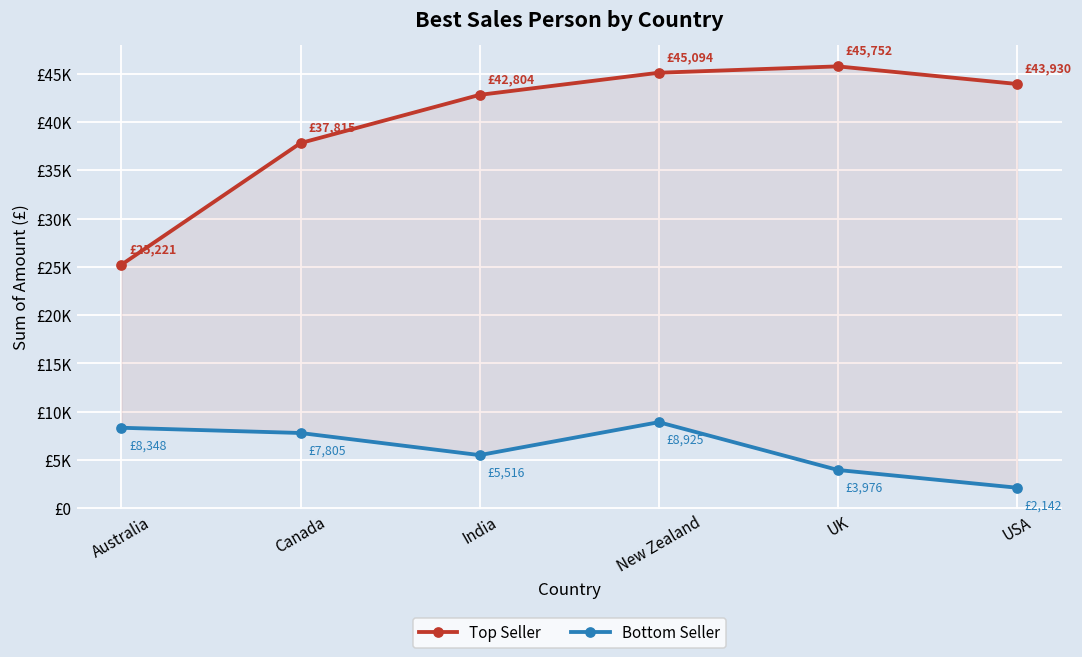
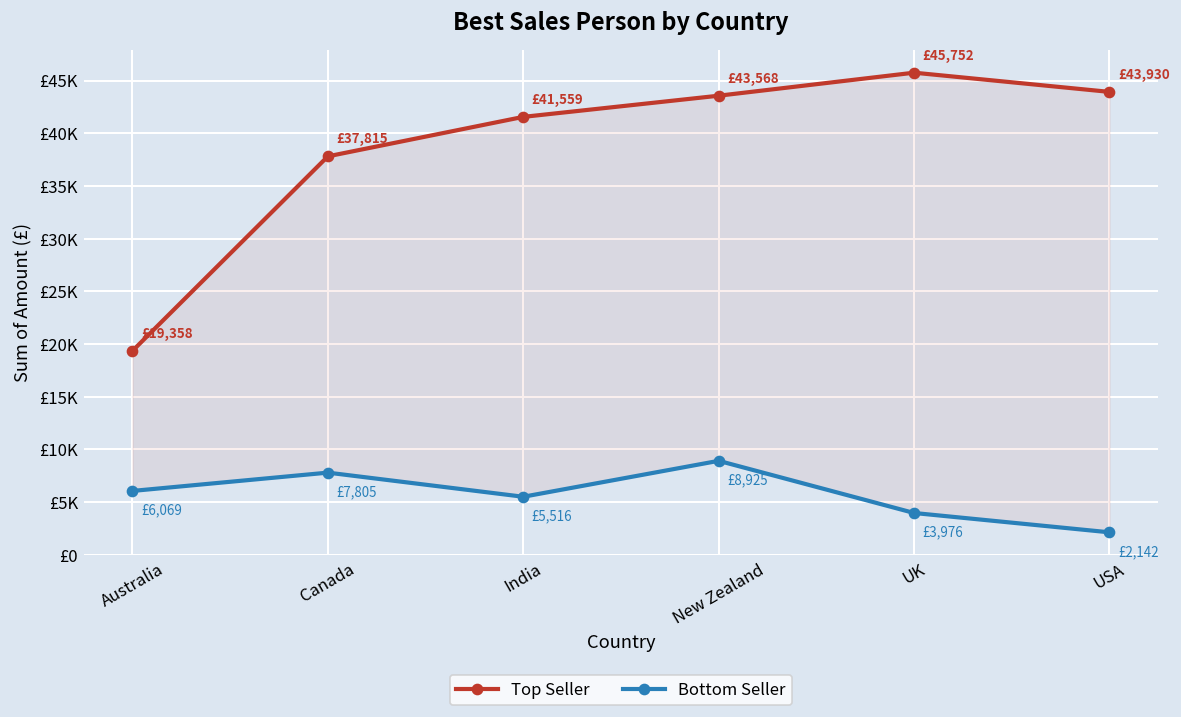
Top Seller, Australia: £25,221 -> £19,358
Bottom Seller, Australia: £8,348 -> £6,069
Top Seller, India: £42,804 -> £41,559
Top Seller, New Zealand: £45,094 -> £43,568
